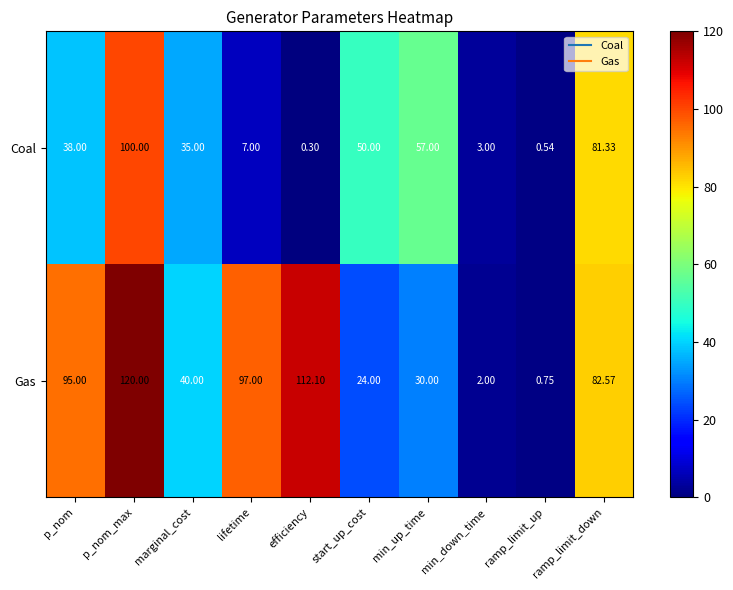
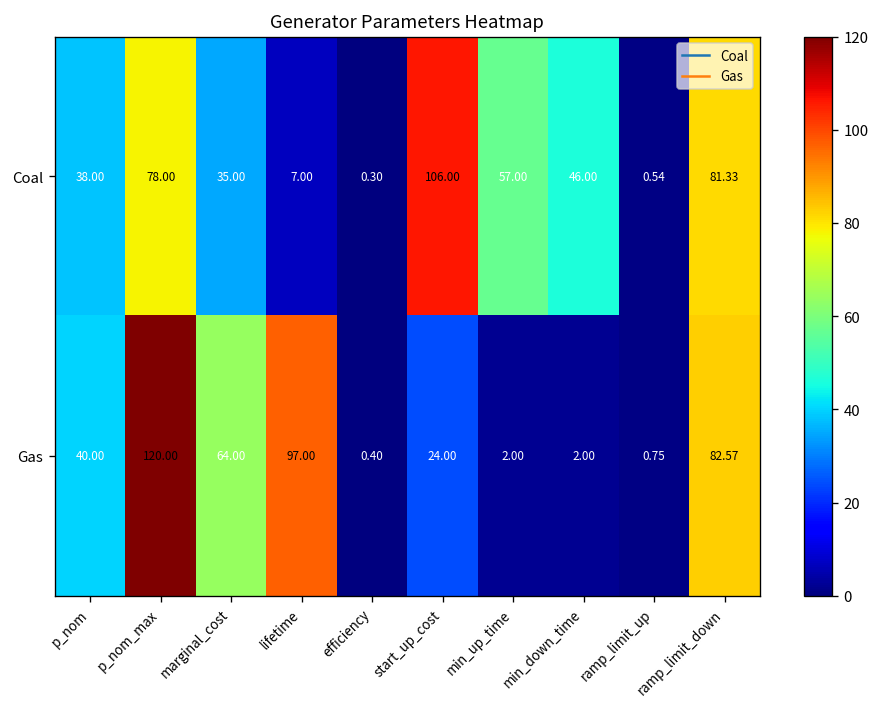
Coal, p_nom_max: 100.00 -> 78.00
Coal, start_up_cost: 50.00 -> 106.00
Coal, min_down_time: 3.00 -> 46.00
Gas, p_nom: 95.00 -> 40.00
Gas, marginal_cost: 40.00 -> 64.00
Gas, efficiency: 112.10 -> 0.40
Gas, min_up_time: 30.00 -> 2.00
